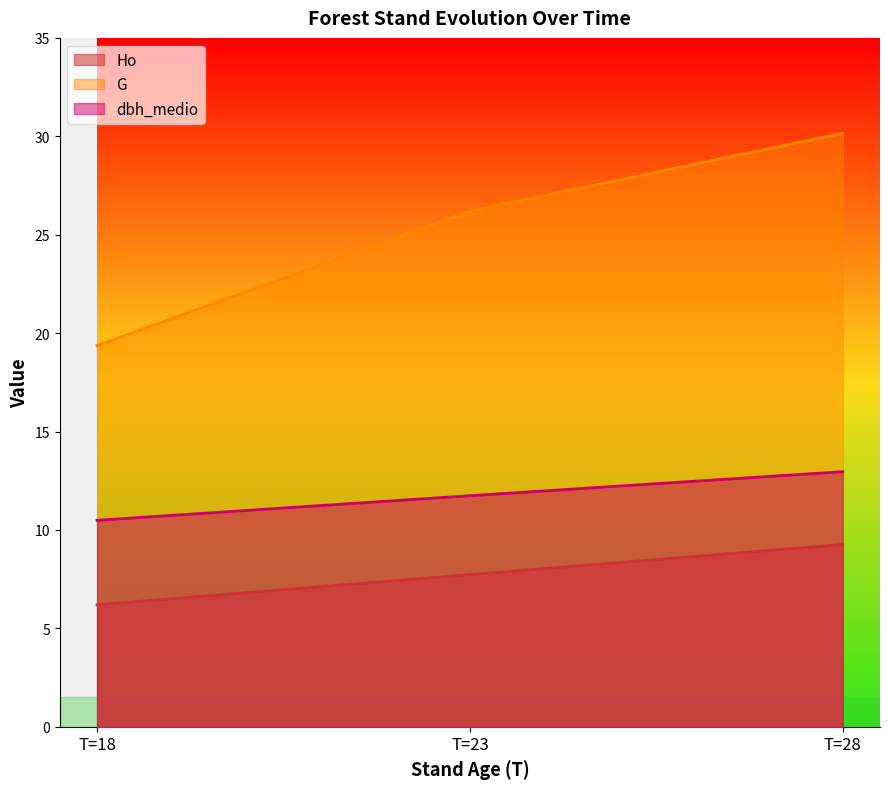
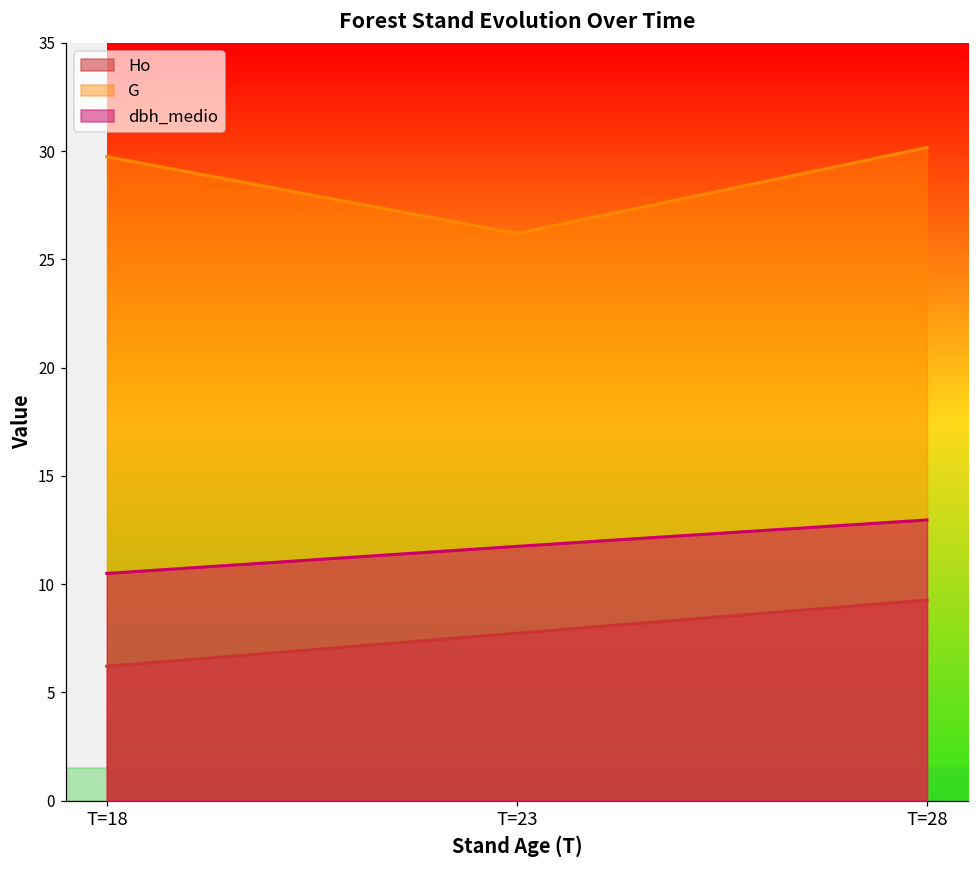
G, T=18: 19.4 -> 29.7
